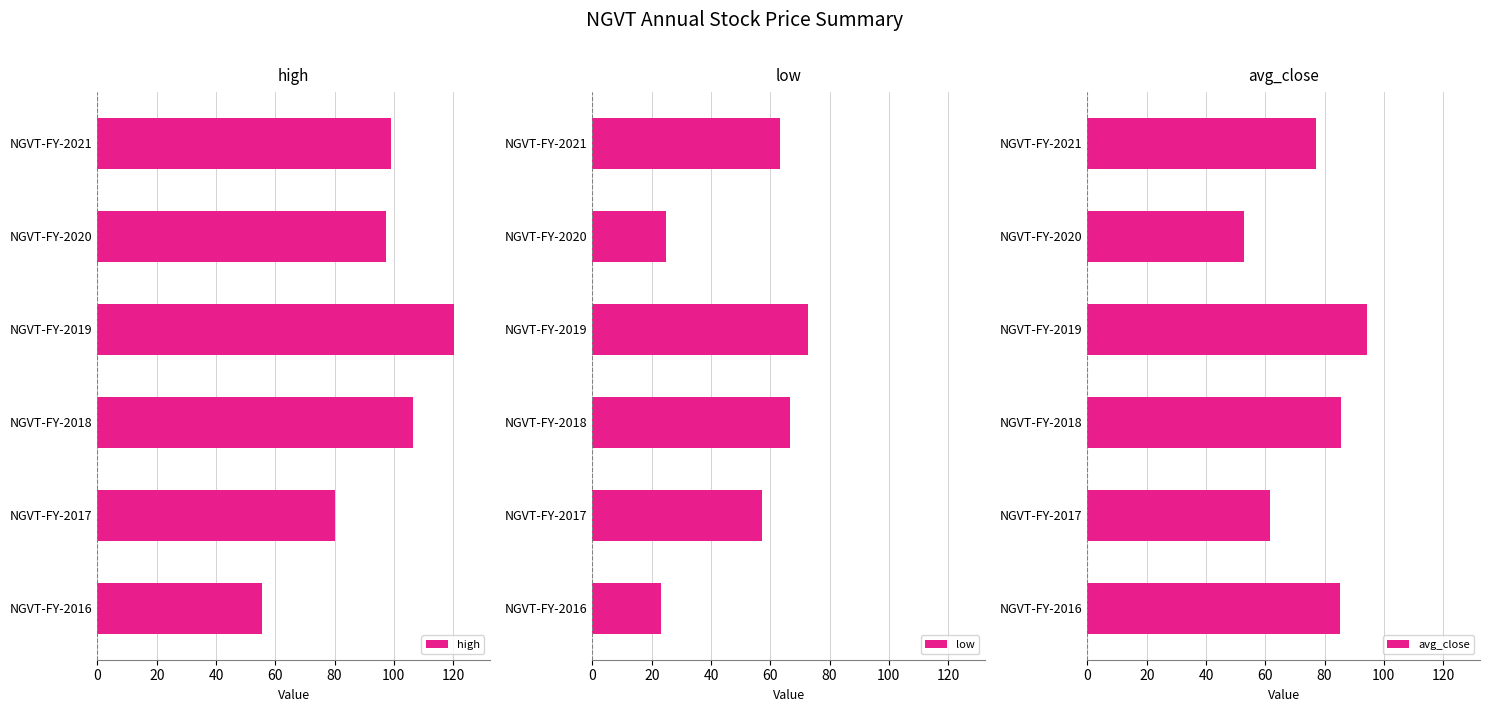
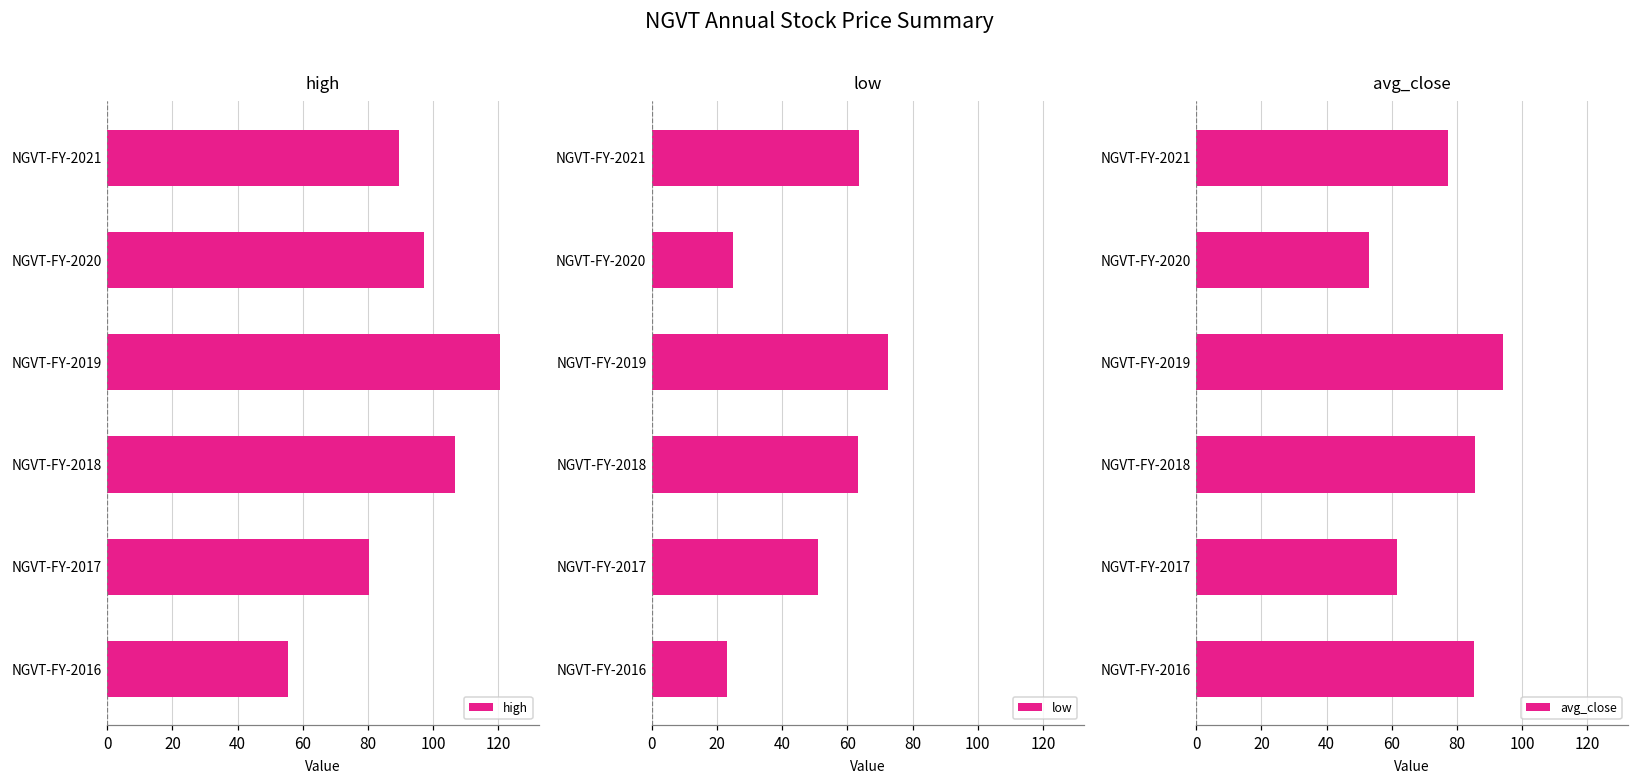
high, NGVT-FY-2021: 99 -> 90
low, NGVT-FY-2018: 67 -> 63
low, NGVT-FY-2017: 57 -> 51
